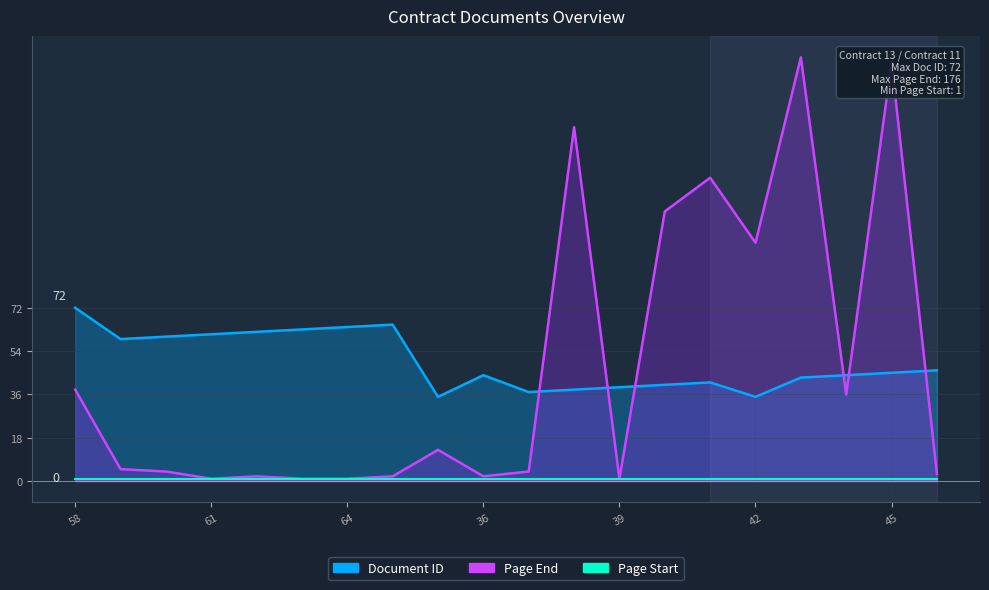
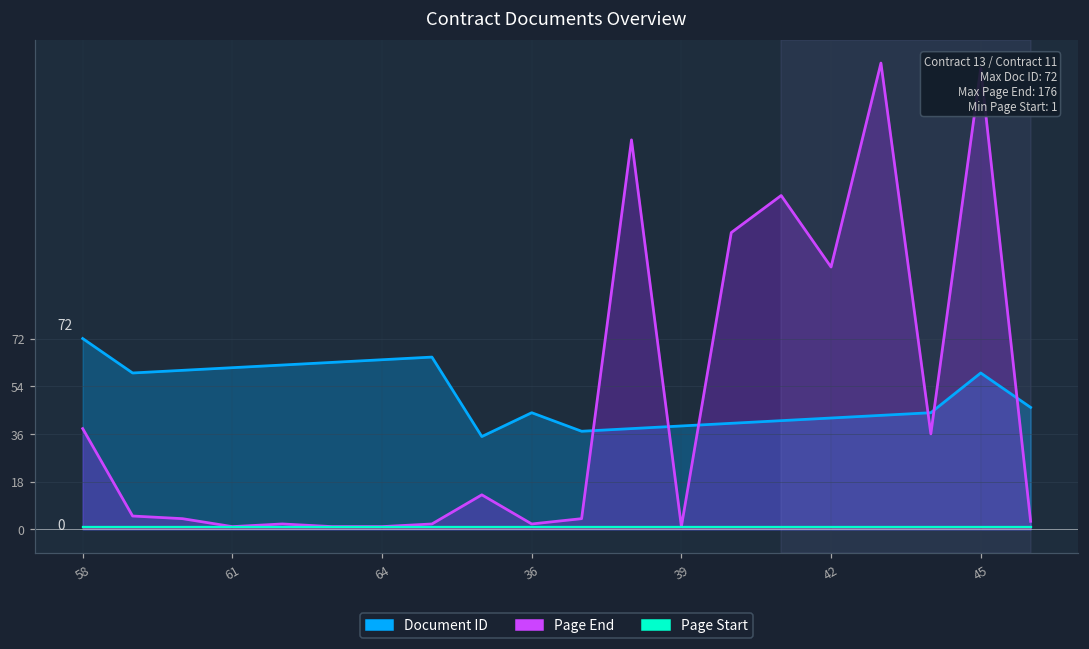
Document ID, 42: 35 -> 42
Document ID, 45: 45 -> 59
